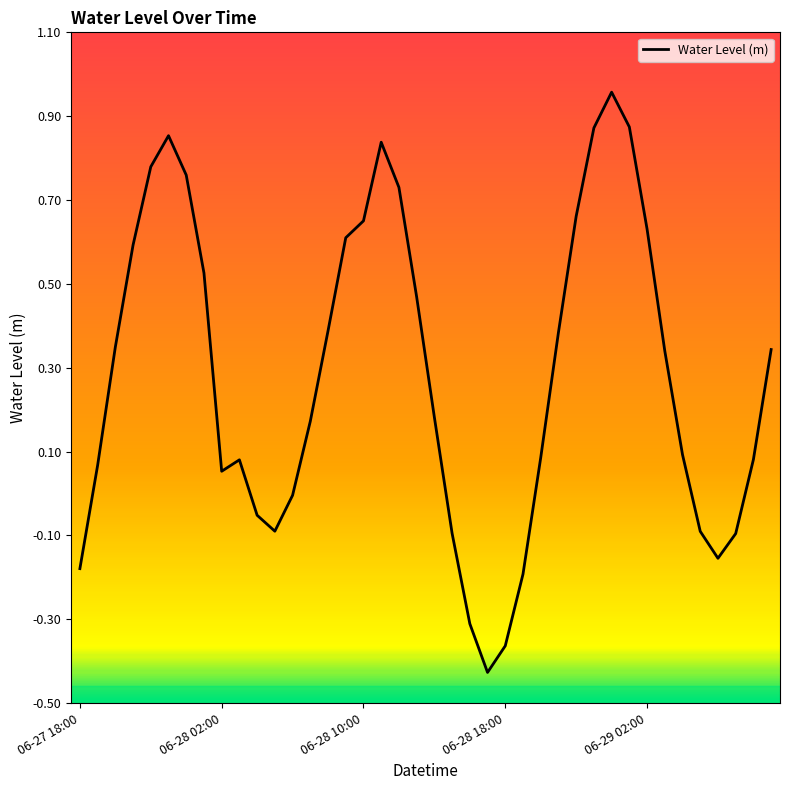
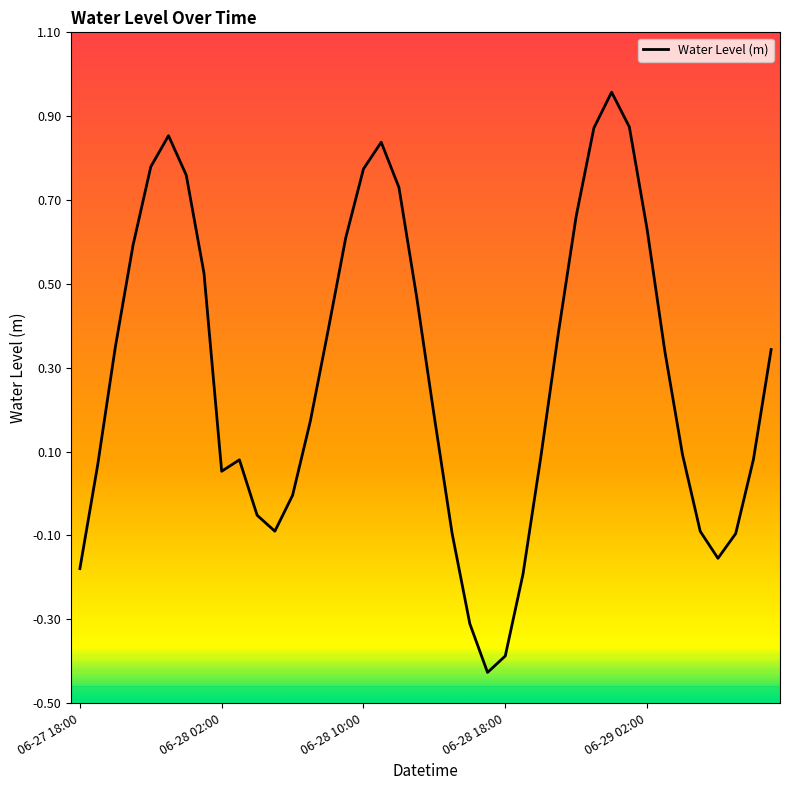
06-28 10:00: 0.65 -> 0.77
06-28 18:00: -0.36 -> -0.39
